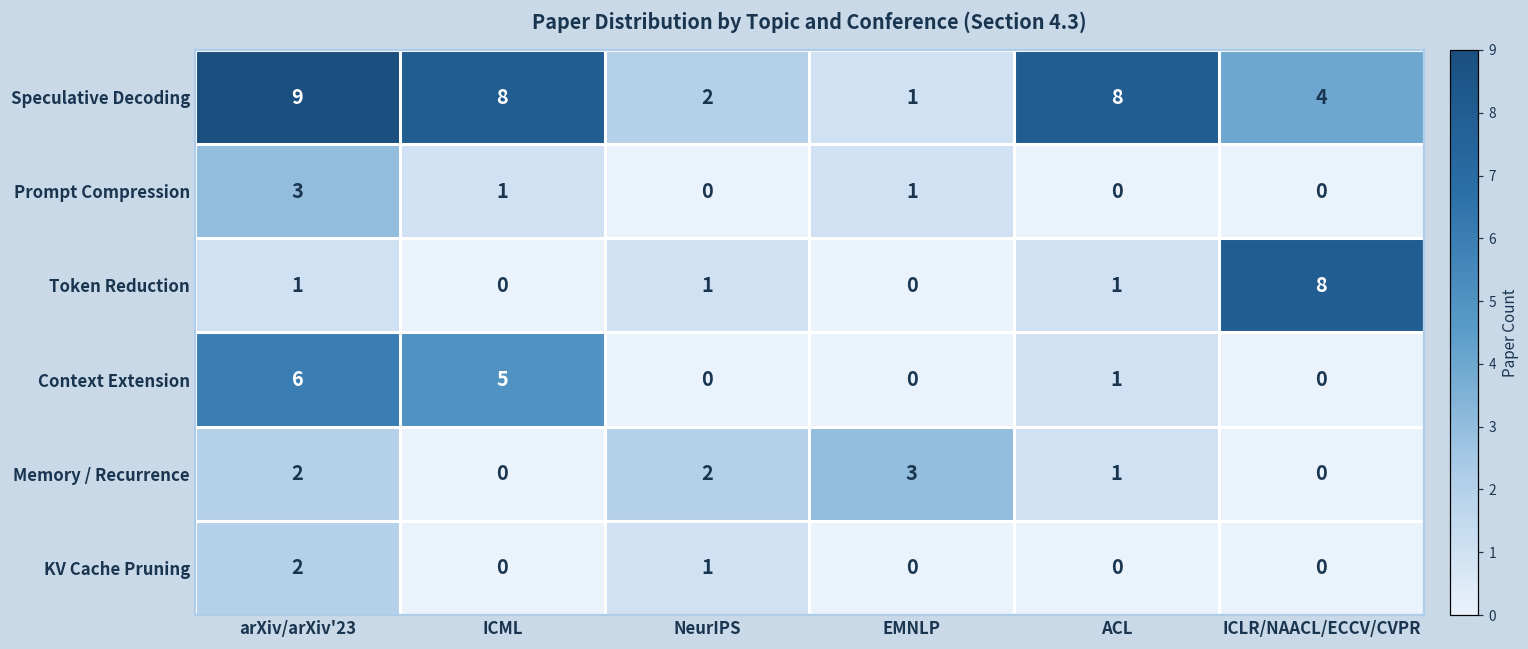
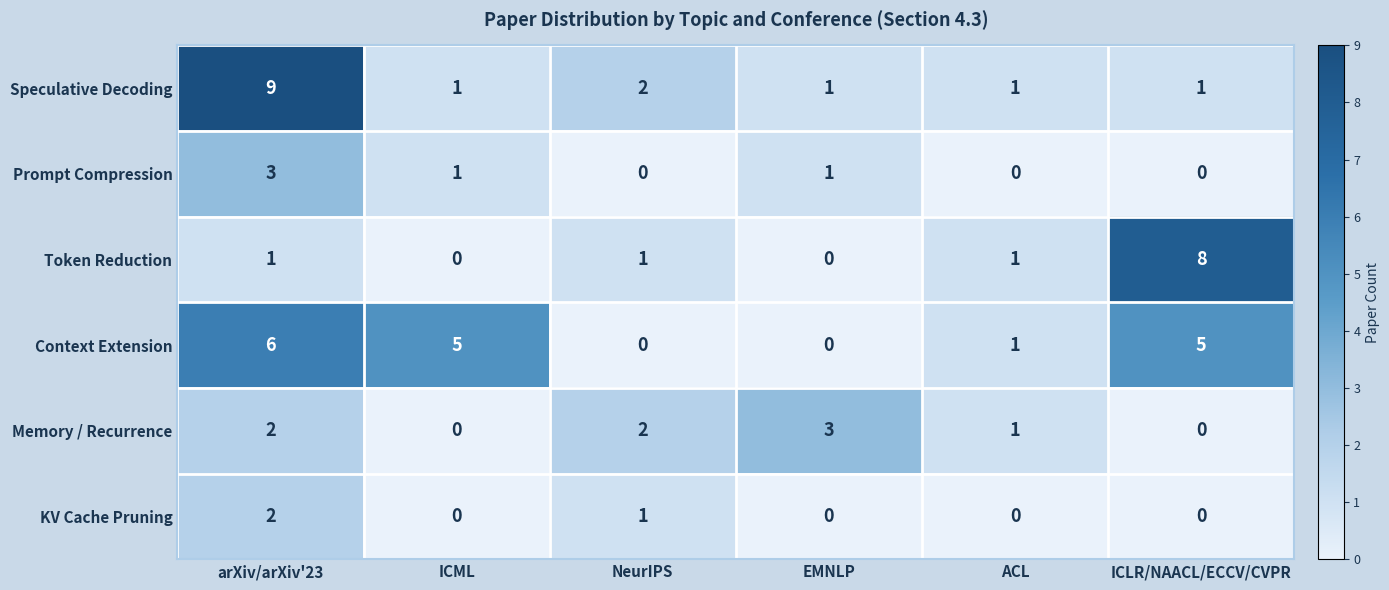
Speculative Decoding, ICML: 8 -> 1
Speculative Decoding, ACL: 8 -> 1
Speculative Decoding, ICLR/NAACL/ECCV/CVPR: 4 -> 1
Context Extension, ICLR/NAACL/ECCV/CVPR: 0 -> 5
